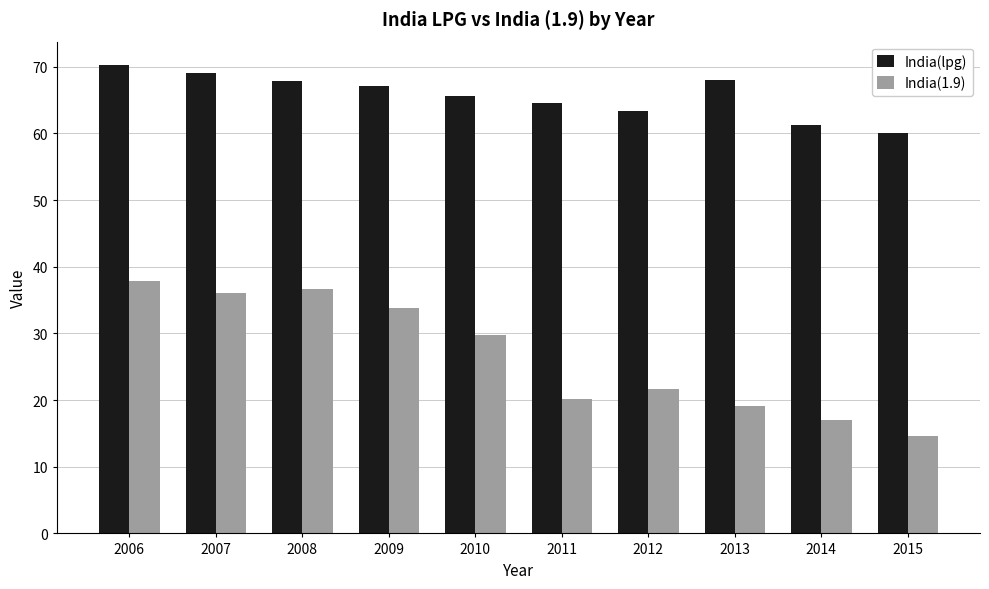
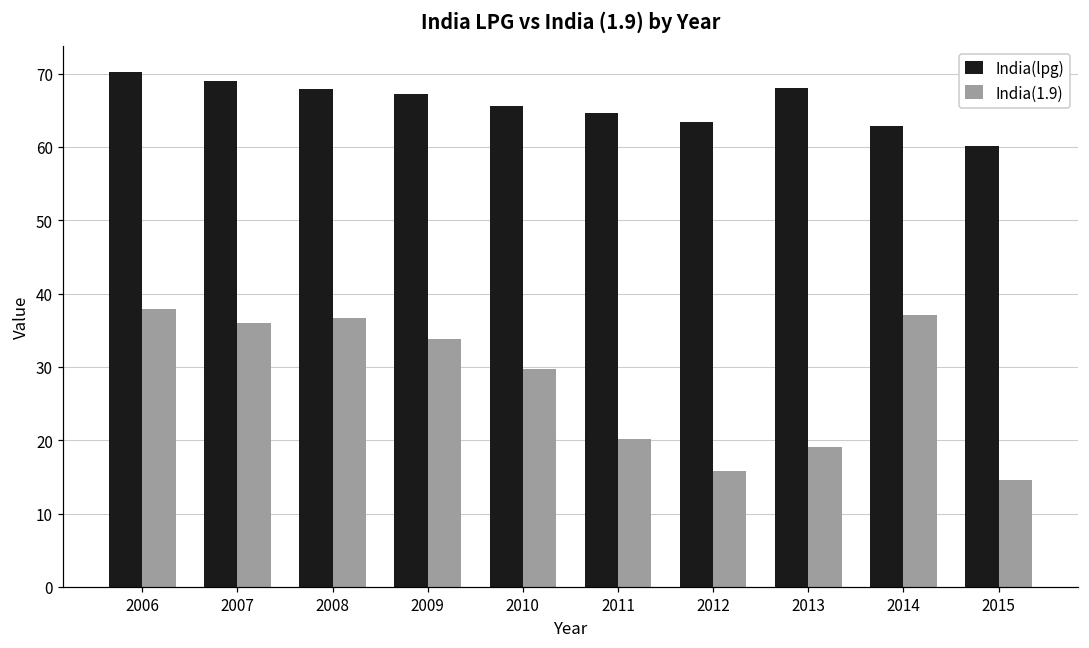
India(1.9), 2012: 22 -> 16
India(lpg), 2014: 61 -> 63
India(1.9), 2014: 17 -> 37
